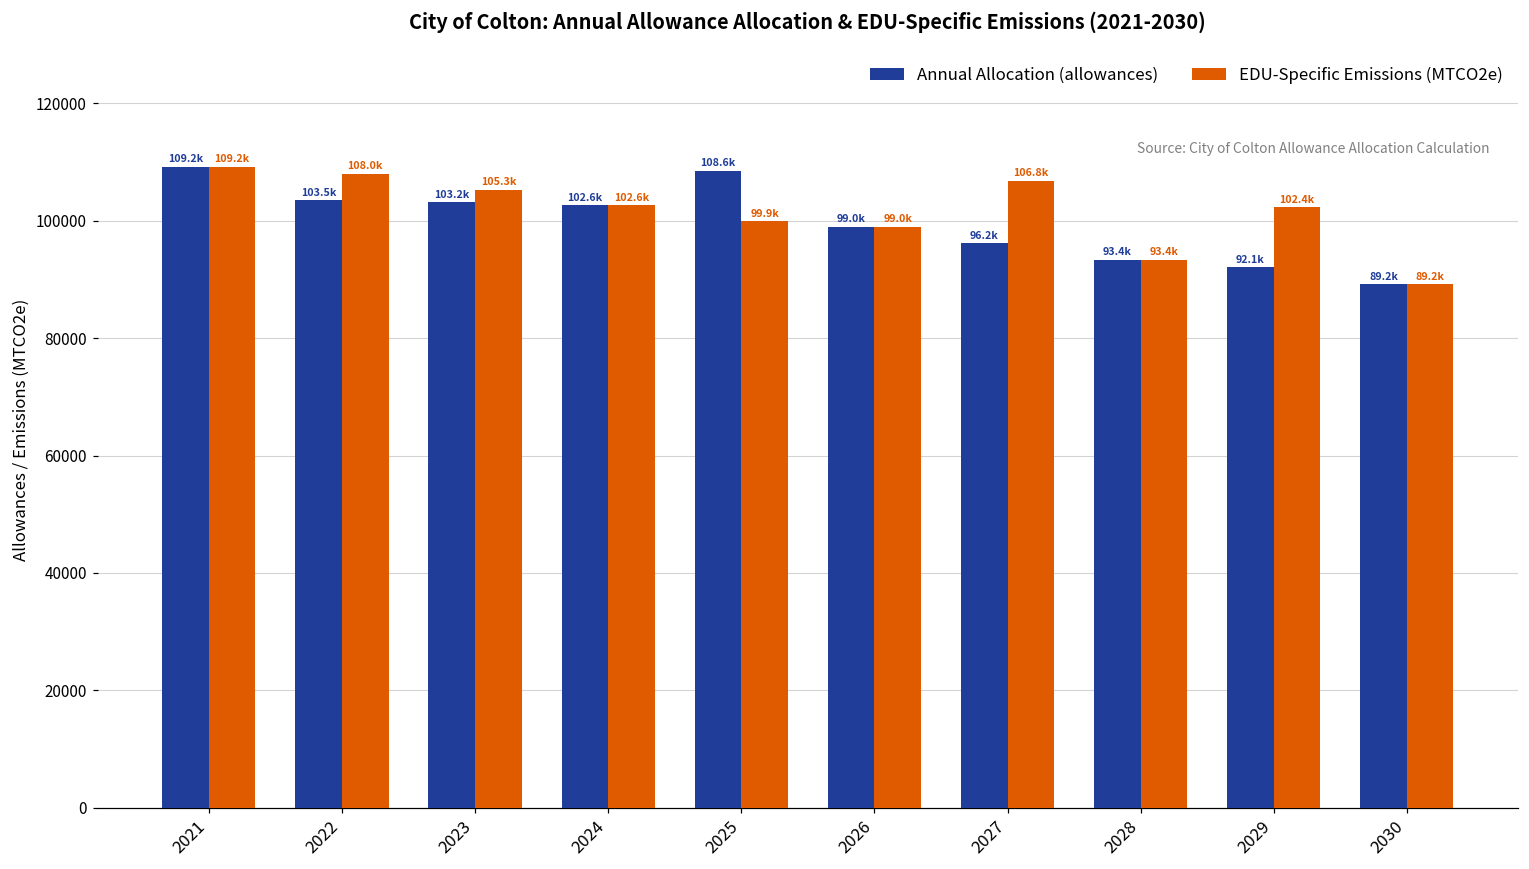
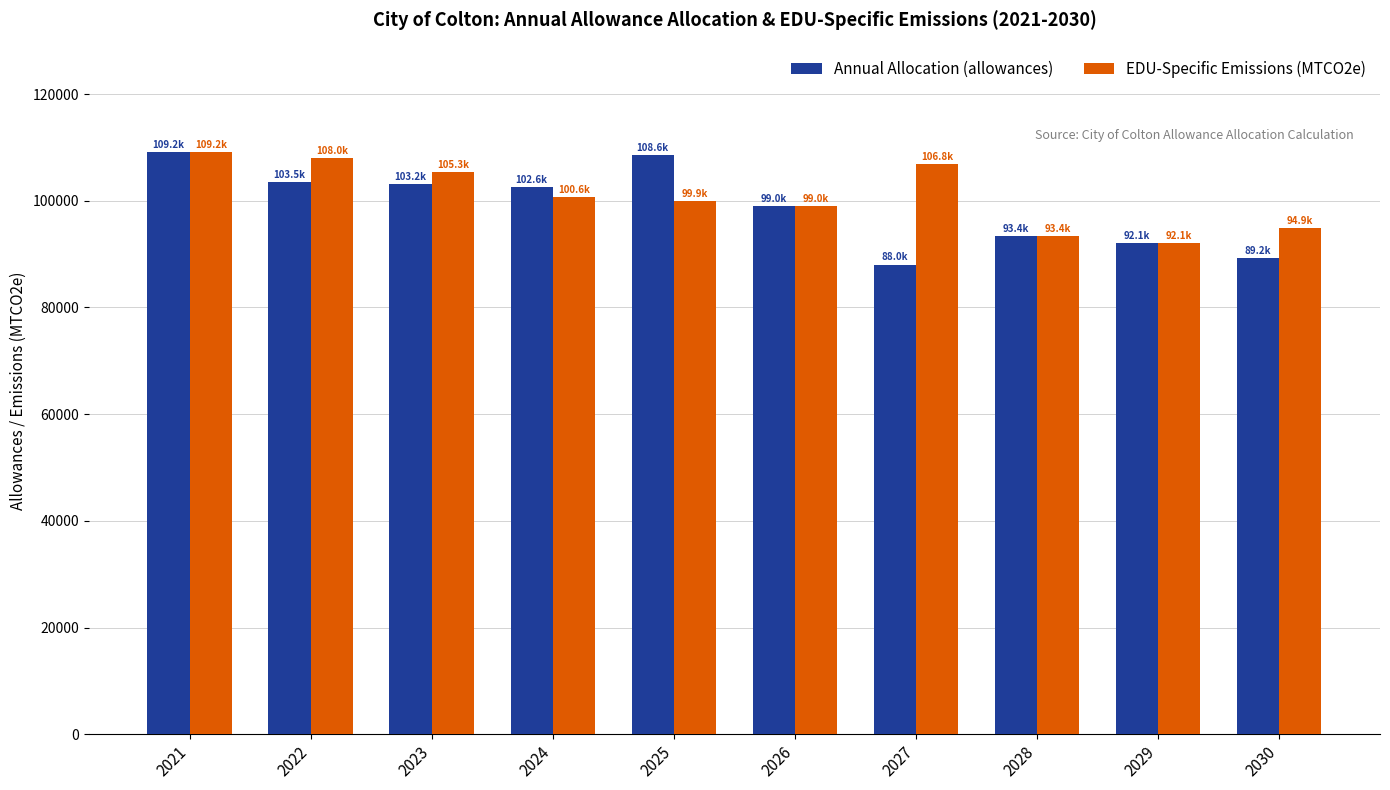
EDU-Specific Emissions (MTCO2e), 2024: 102.6k -> 100.6k
Annual Allocation (allowances), 2027: 96.2k -> 88.0k
EDU-Specific Emissions (MTCO2e), 2029: 102.4k -> 92.1k
EDU-Specific Emissions (MTCO2e), 2030: 89.2k -> 94.9k
